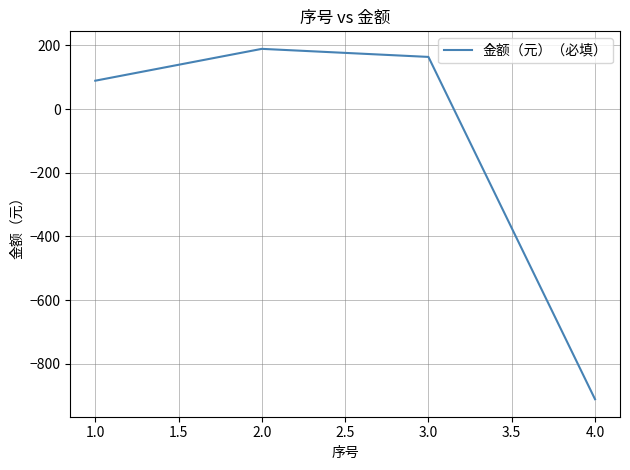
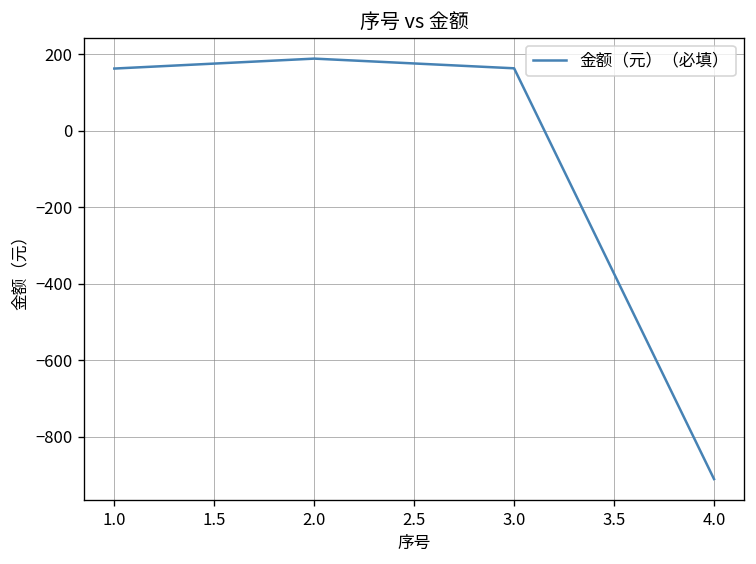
1.0: 90 -> 160
